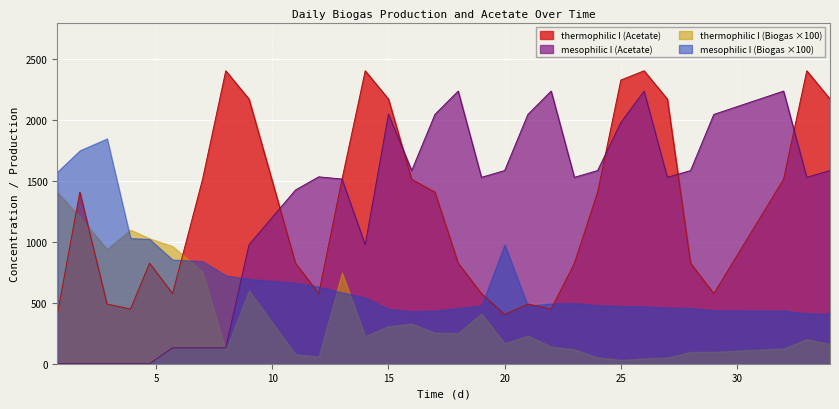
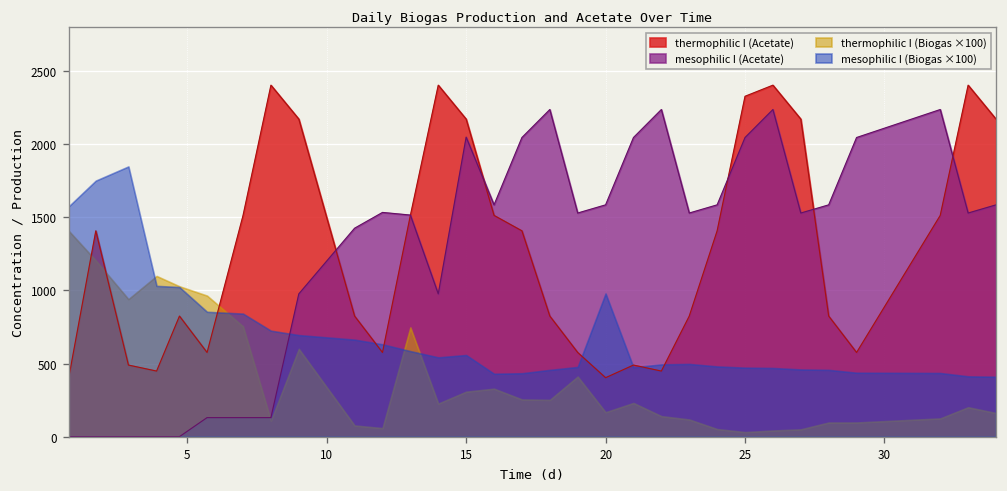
mesophilic I (Biogas ×100), 15: 450 -> 560
mesophilic I (Acetate), 25: 1980 -> 2050
